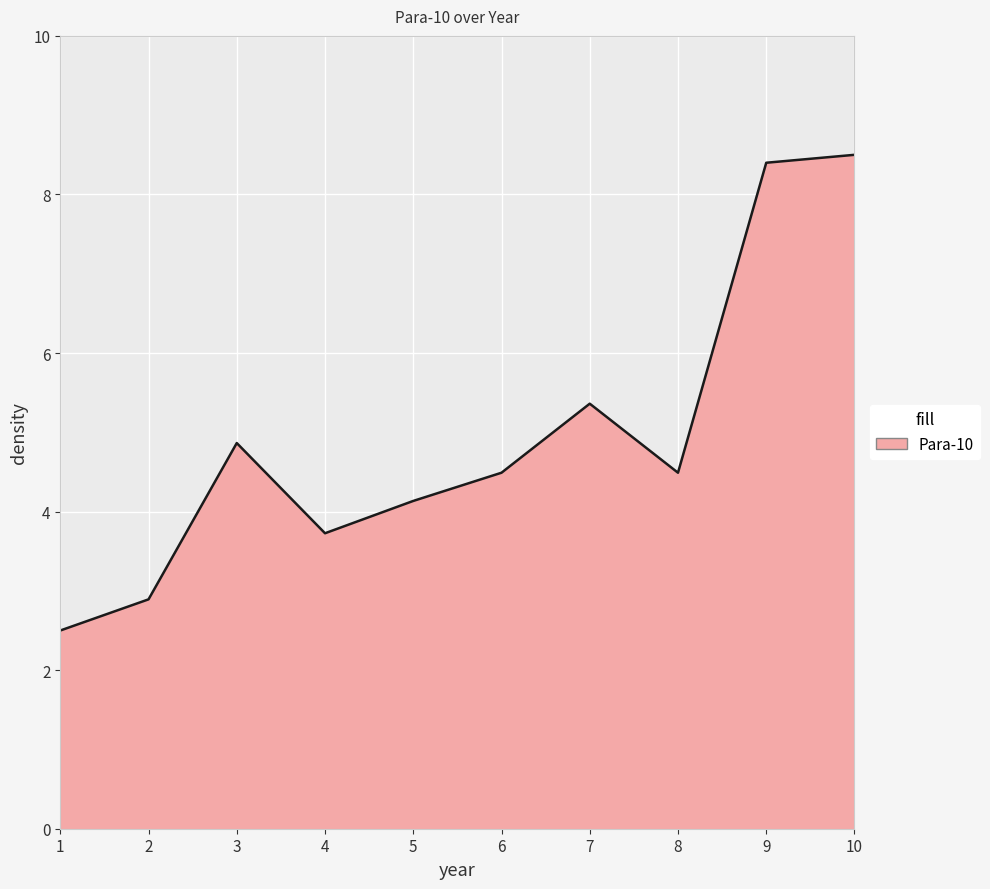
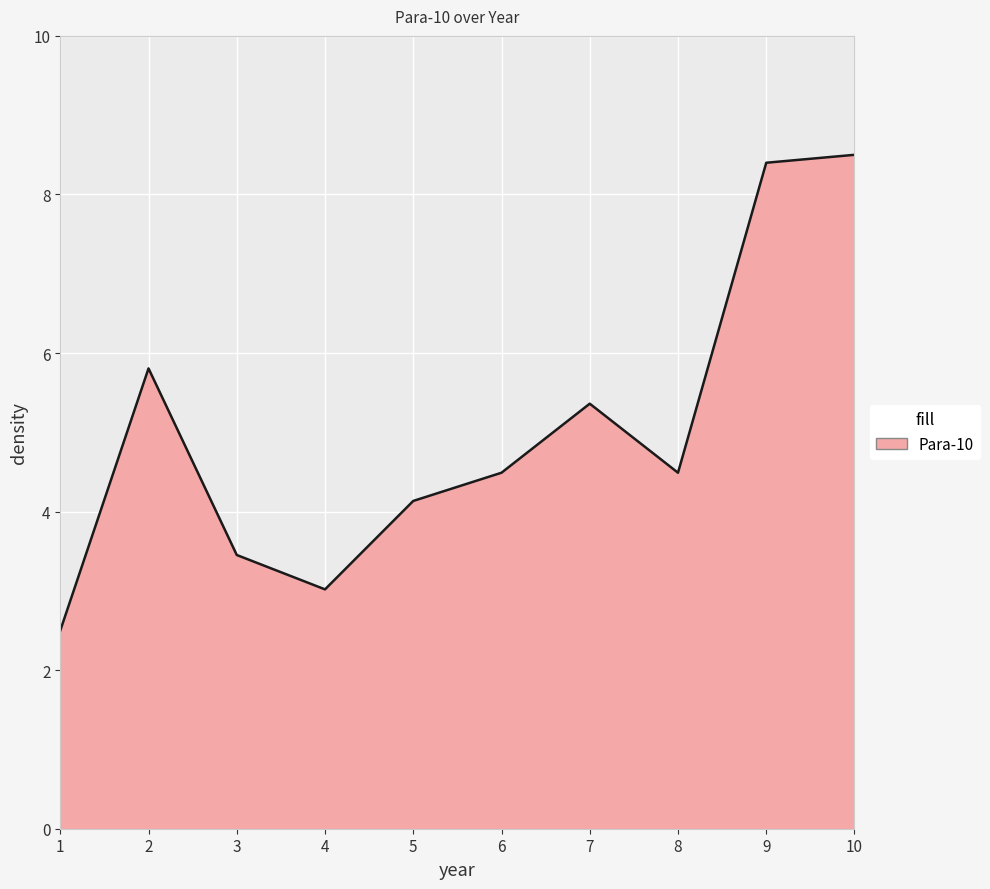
2: 2.9 -> 5.8
3: 4.9 -> 3.5
4: 3.7 -> 3.0
